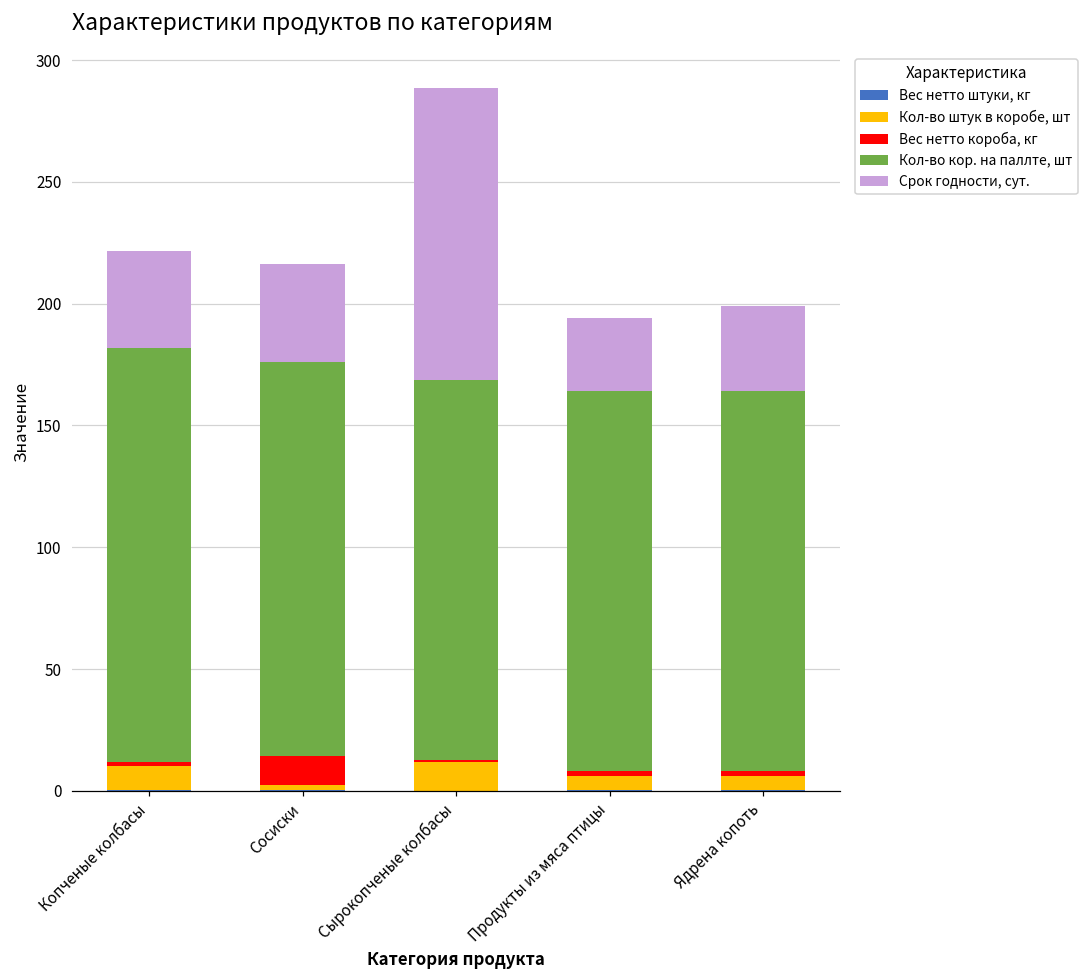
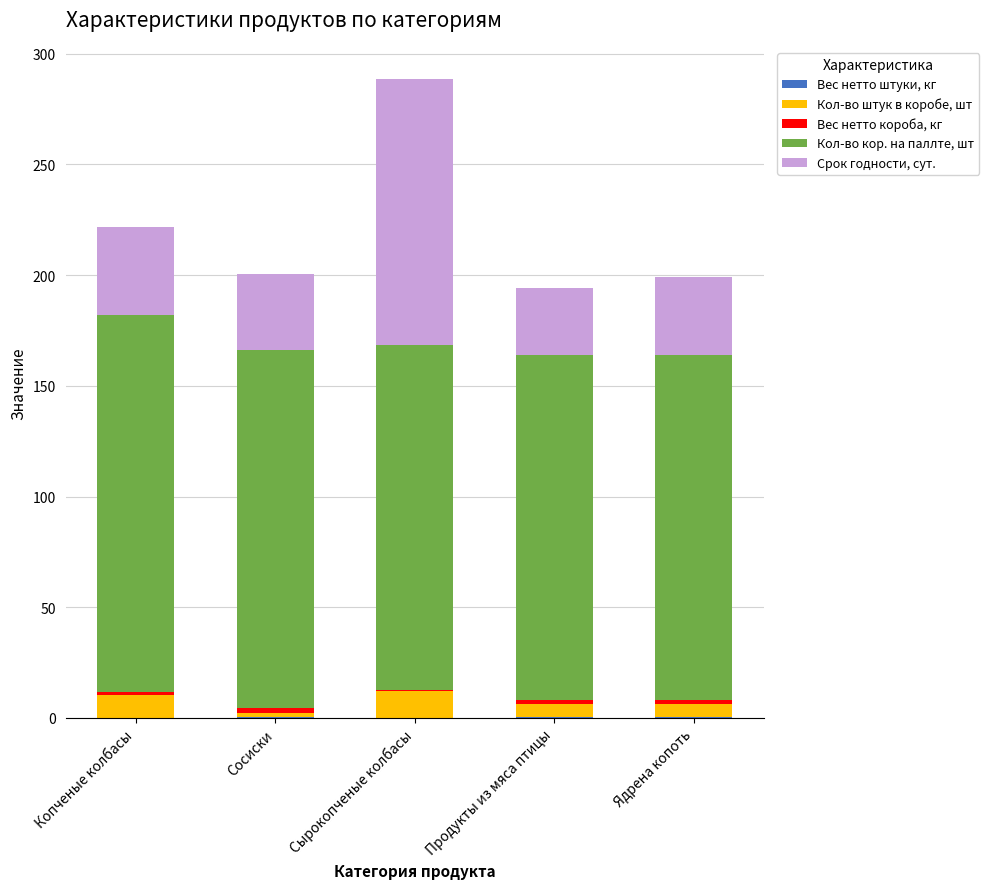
Вес нетто короба, кг, Сосиски: 12 -> 2
Срок годности, сут., Сосиски: 40 -> 34
